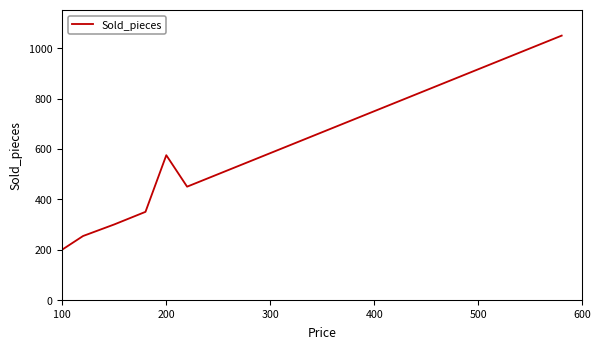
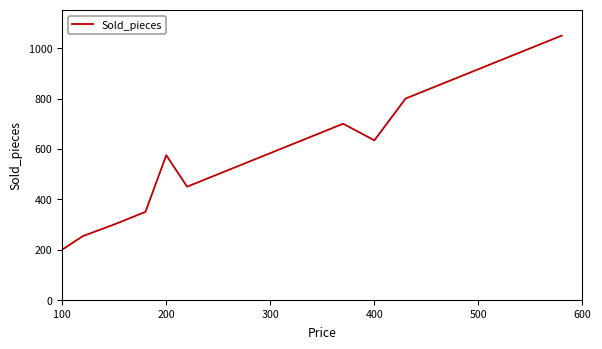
400: 750 -> 630
